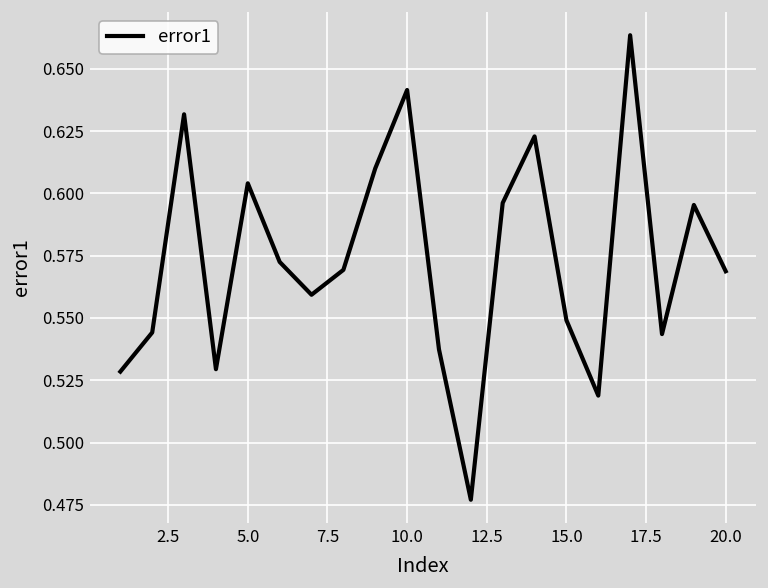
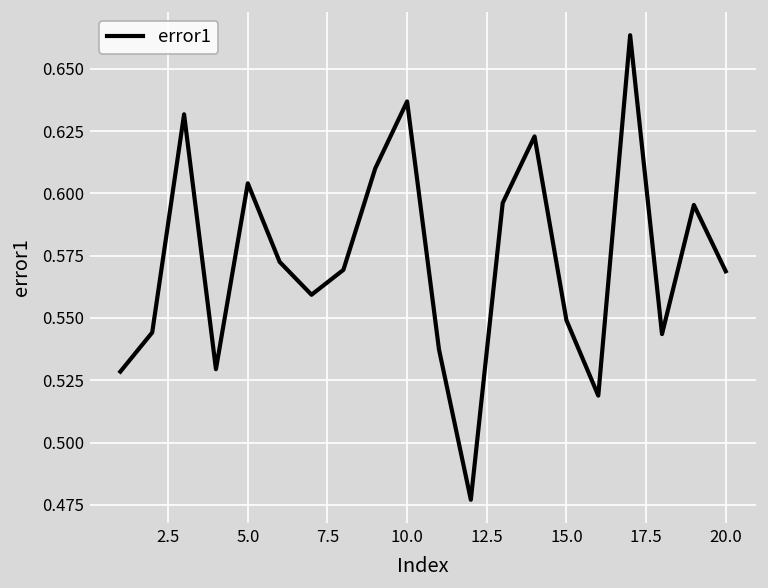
10.0: 0.641 -> 0.637
